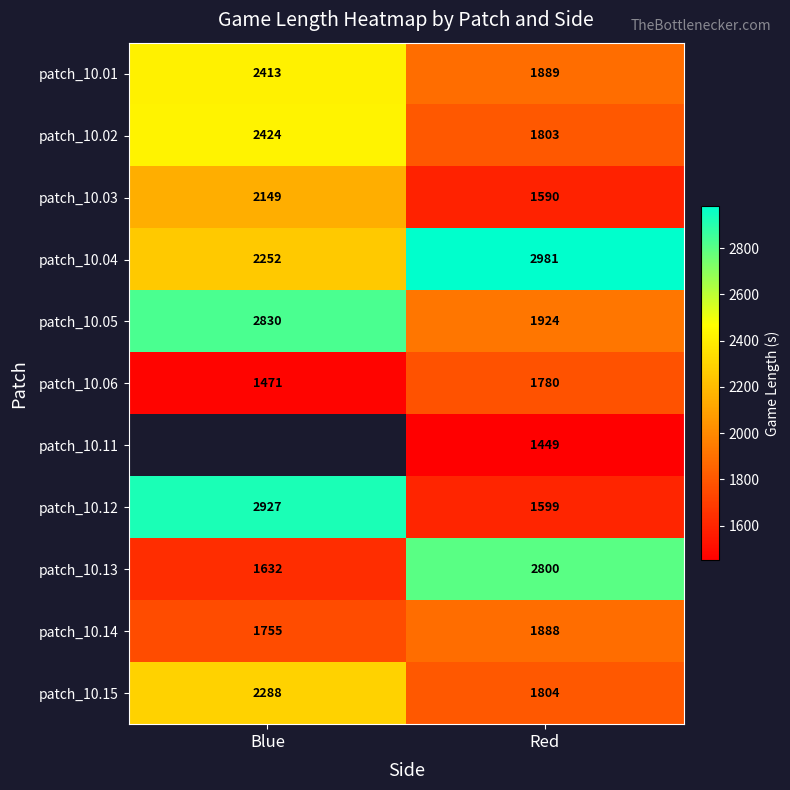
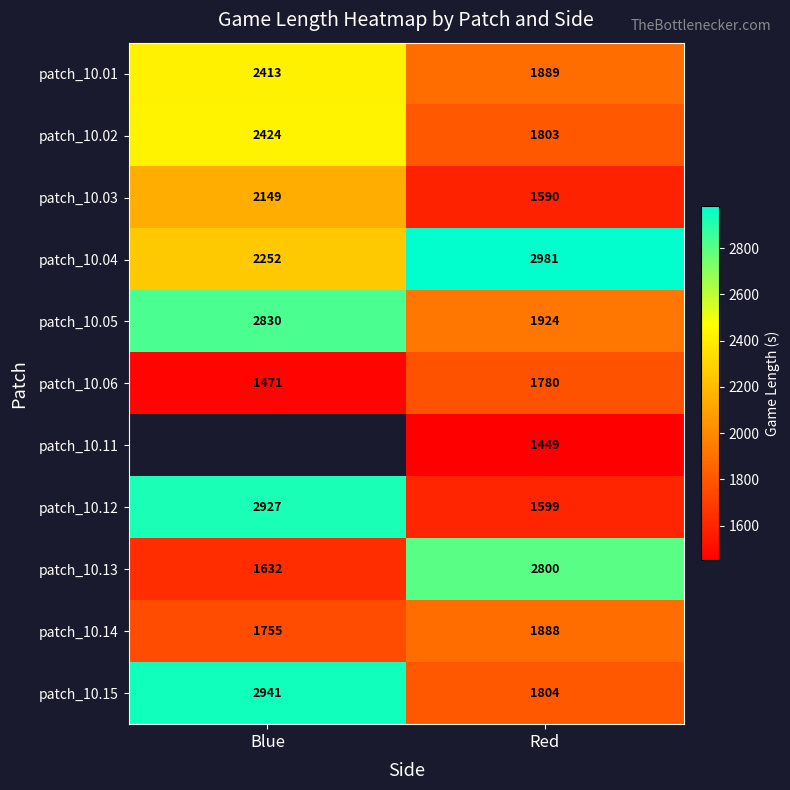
patch_10.15, Blue: 2288 -> 2941
